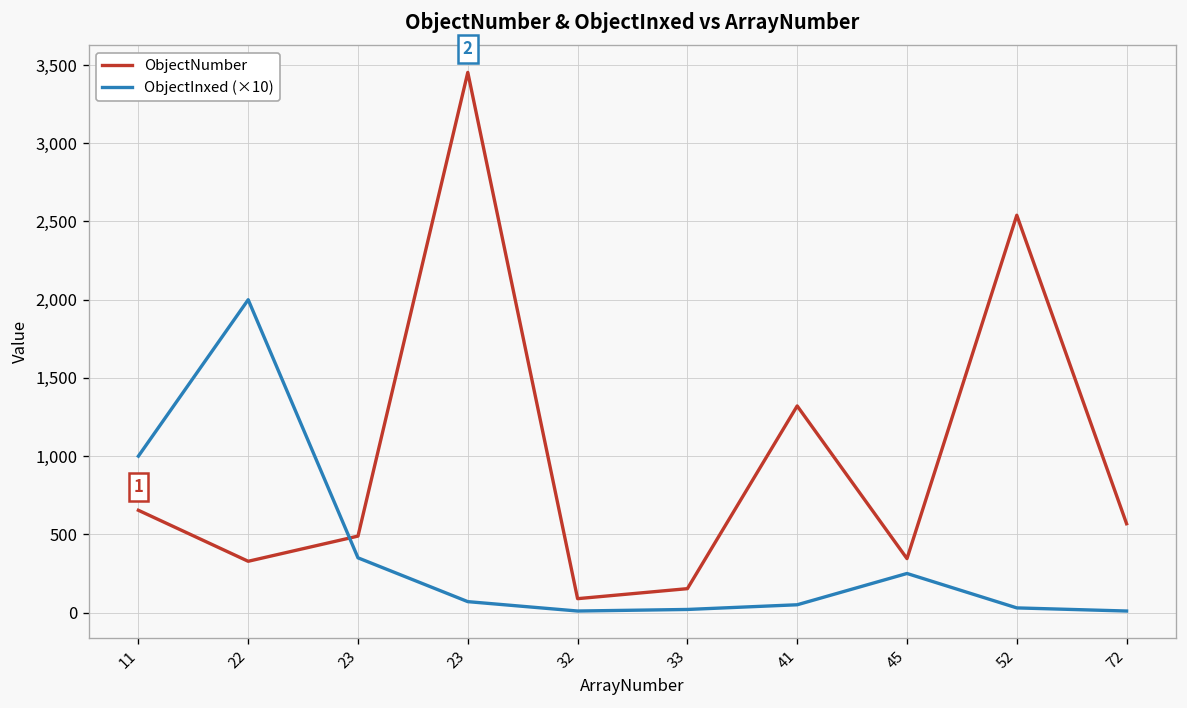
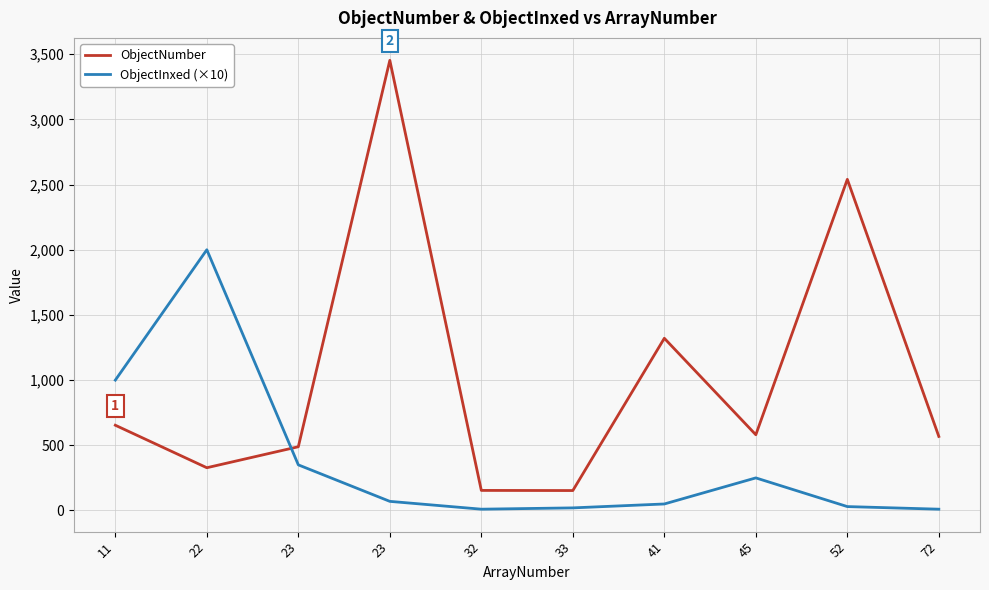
ObjectNumber, 32: 90 -> 150
ObjectNumber, 45: 350 -> 580
